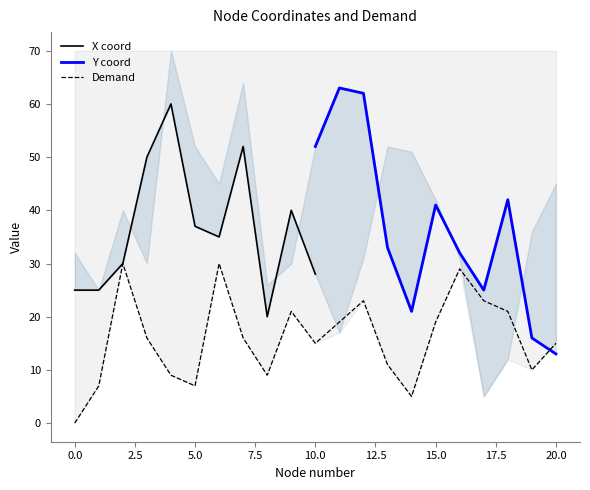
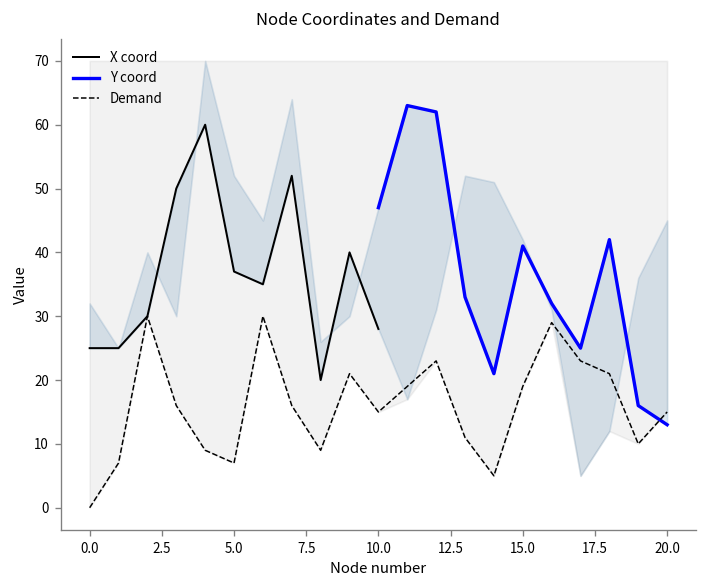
Y coord, 10.0: 52 -> 47
